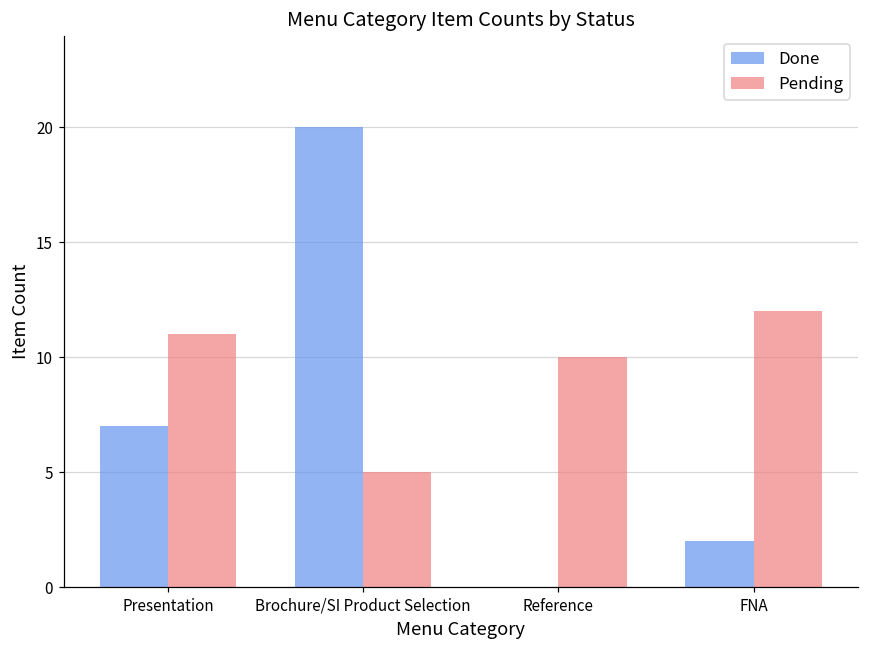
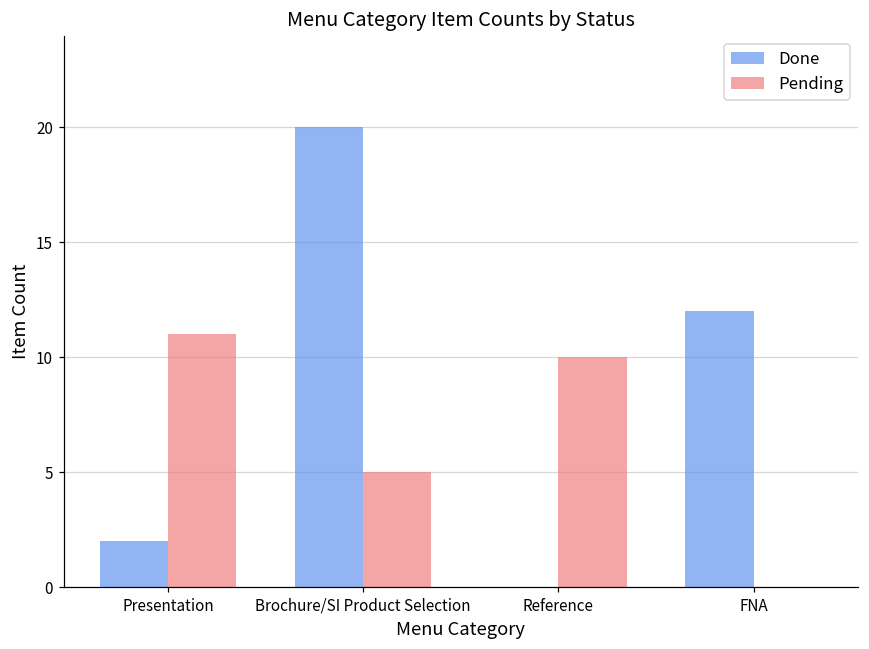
Done, Presentation: 7 -> 2
Done, FNA: 2 -> 12
Pending, FNA: 12 -> 0
